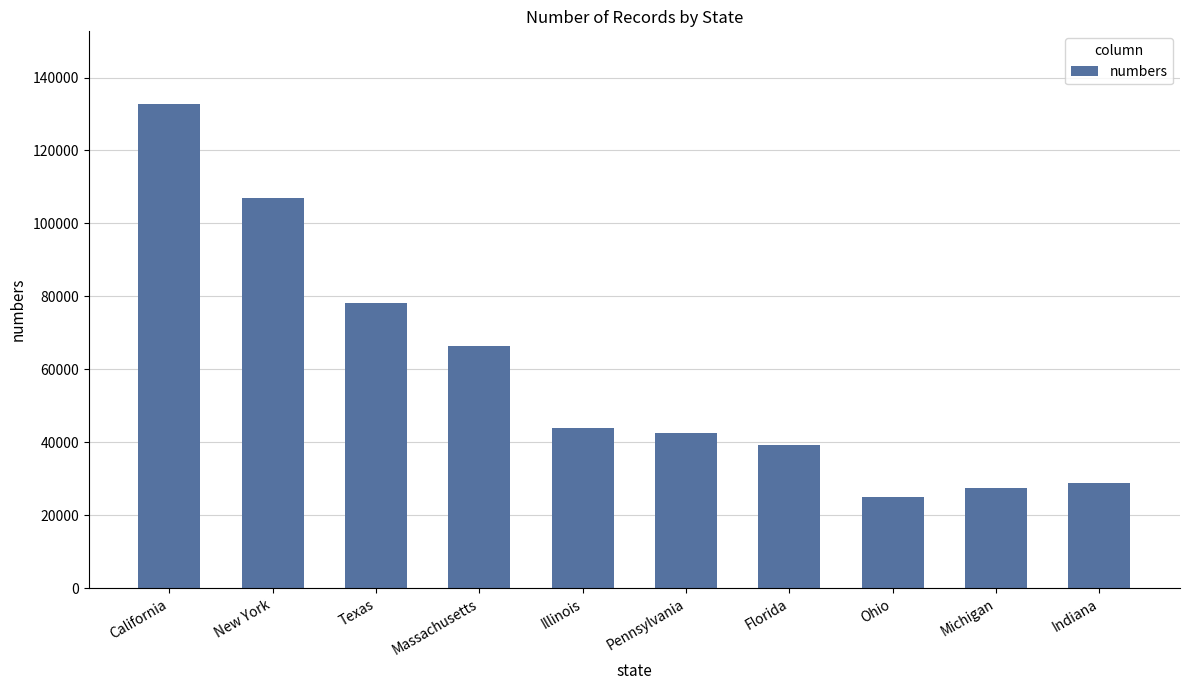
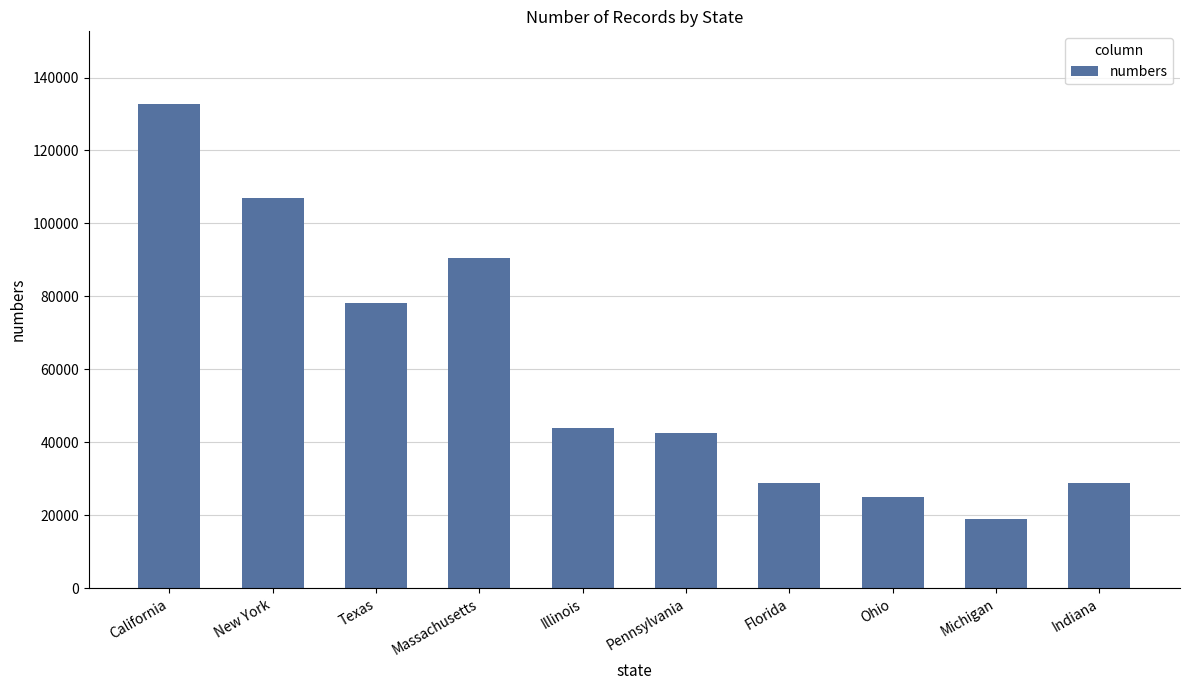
Massachusetts: 66000 -> 90000
Florida: 39000 -> 29000
Michigan: 27000 -> 19000
